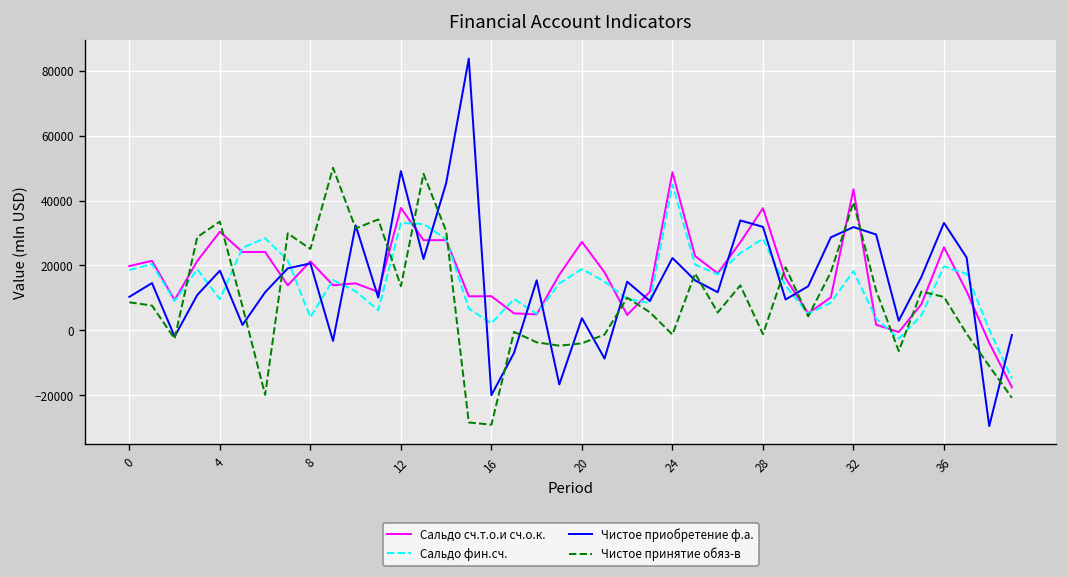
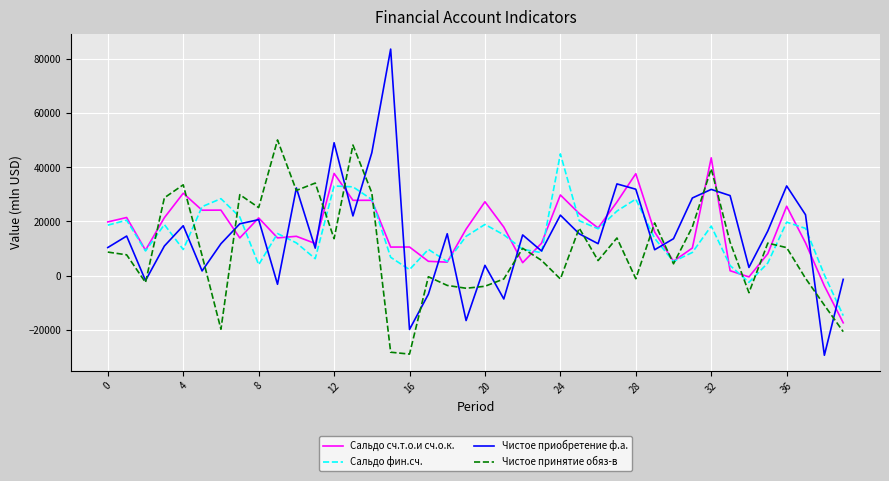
Сальдо сч.т.о.и сч.о.к., 24: 49000 -> 30000
